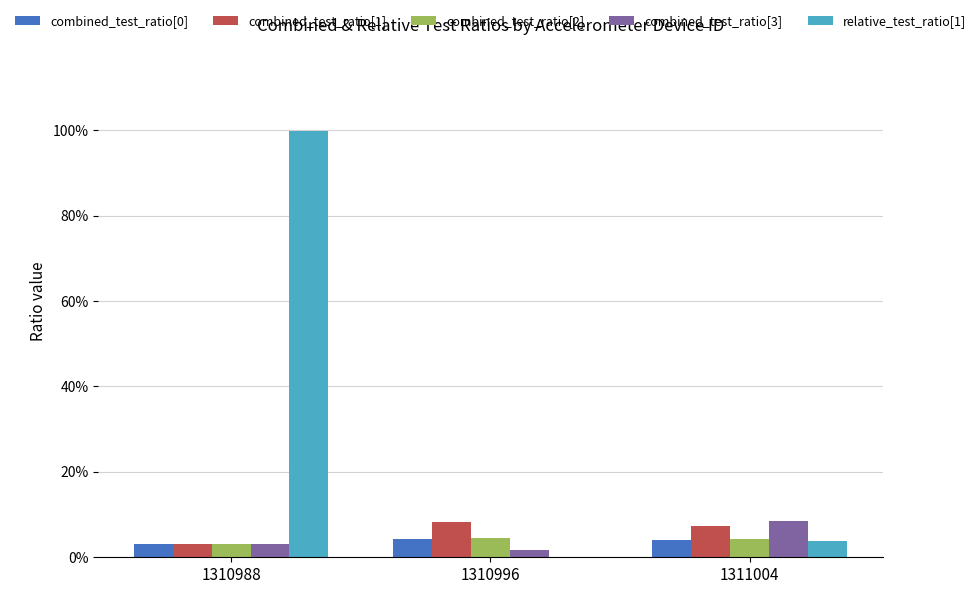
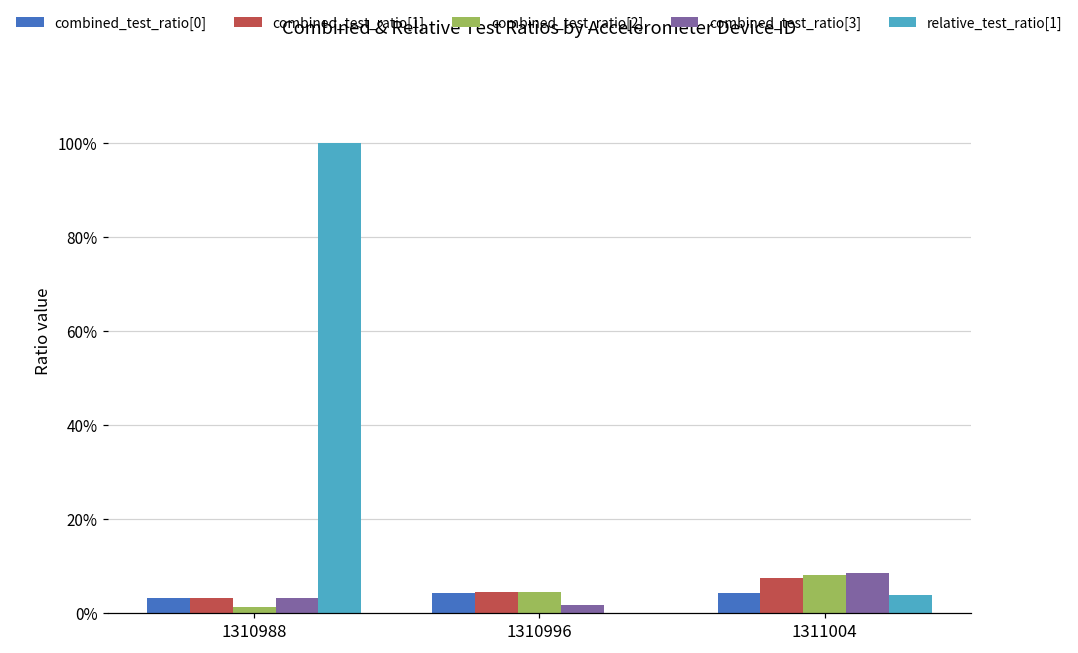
combined_test_ratio[2], 1310988: 3% -> 1%
combined_test_ratio[1], 1310996: 8% -> 4%
combined_test_ratio[2], 1311004: 4% -> 8%
